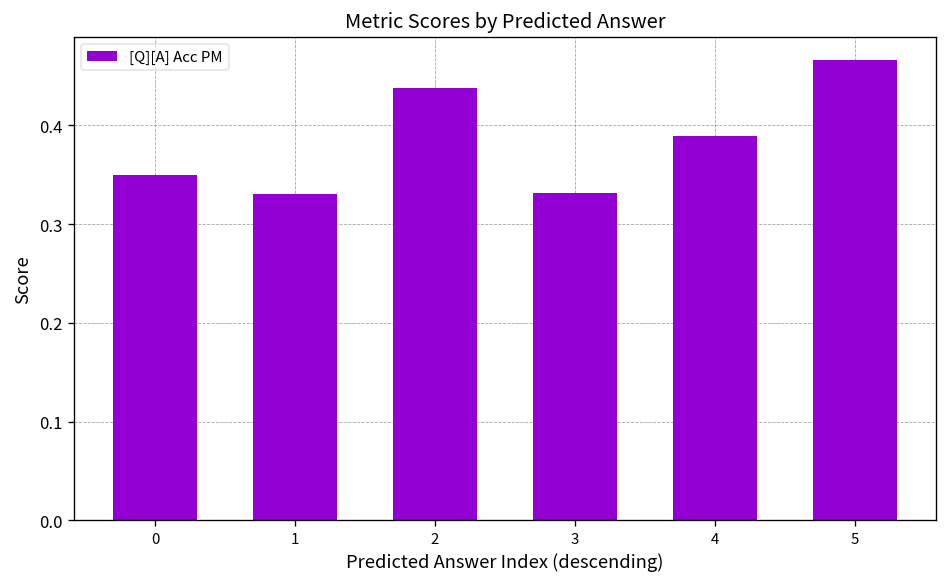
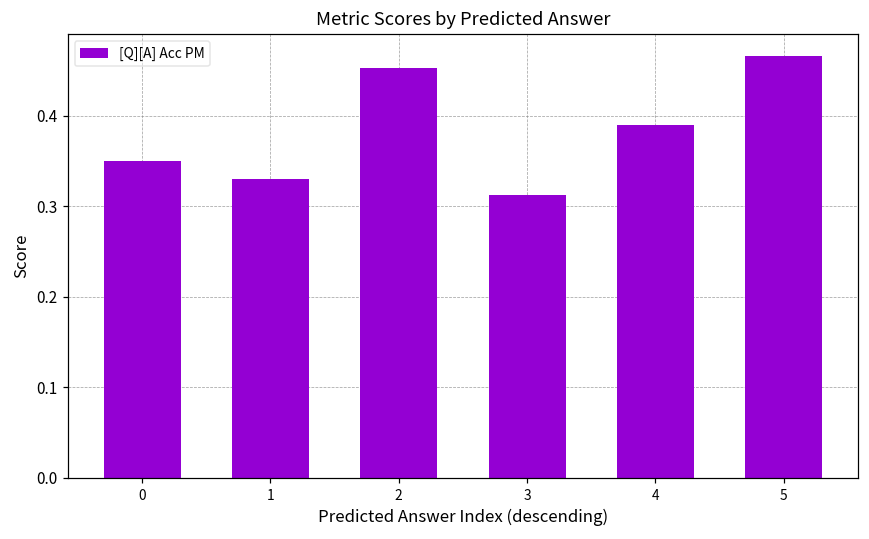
2: 0.44 -> 0.45
3: 0.33 -> 0.31
